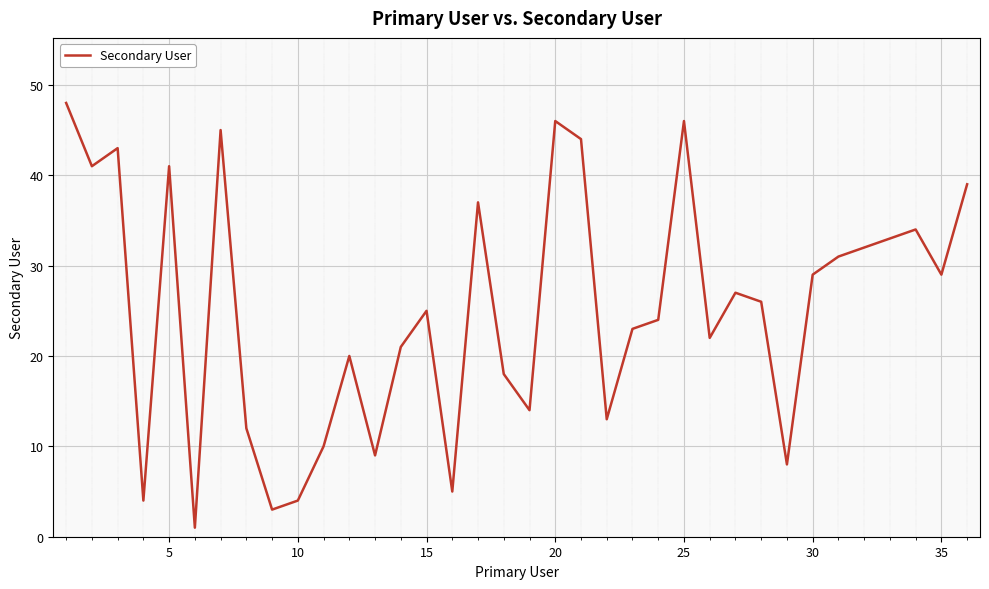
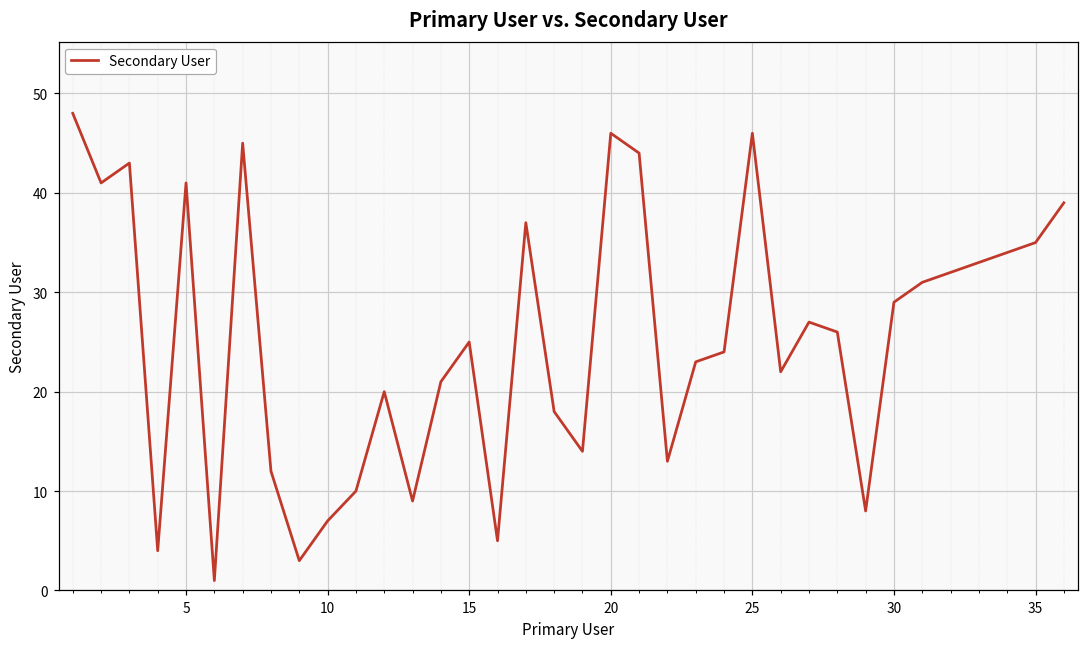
10: 4 -> 7
35: 29 -> 35
